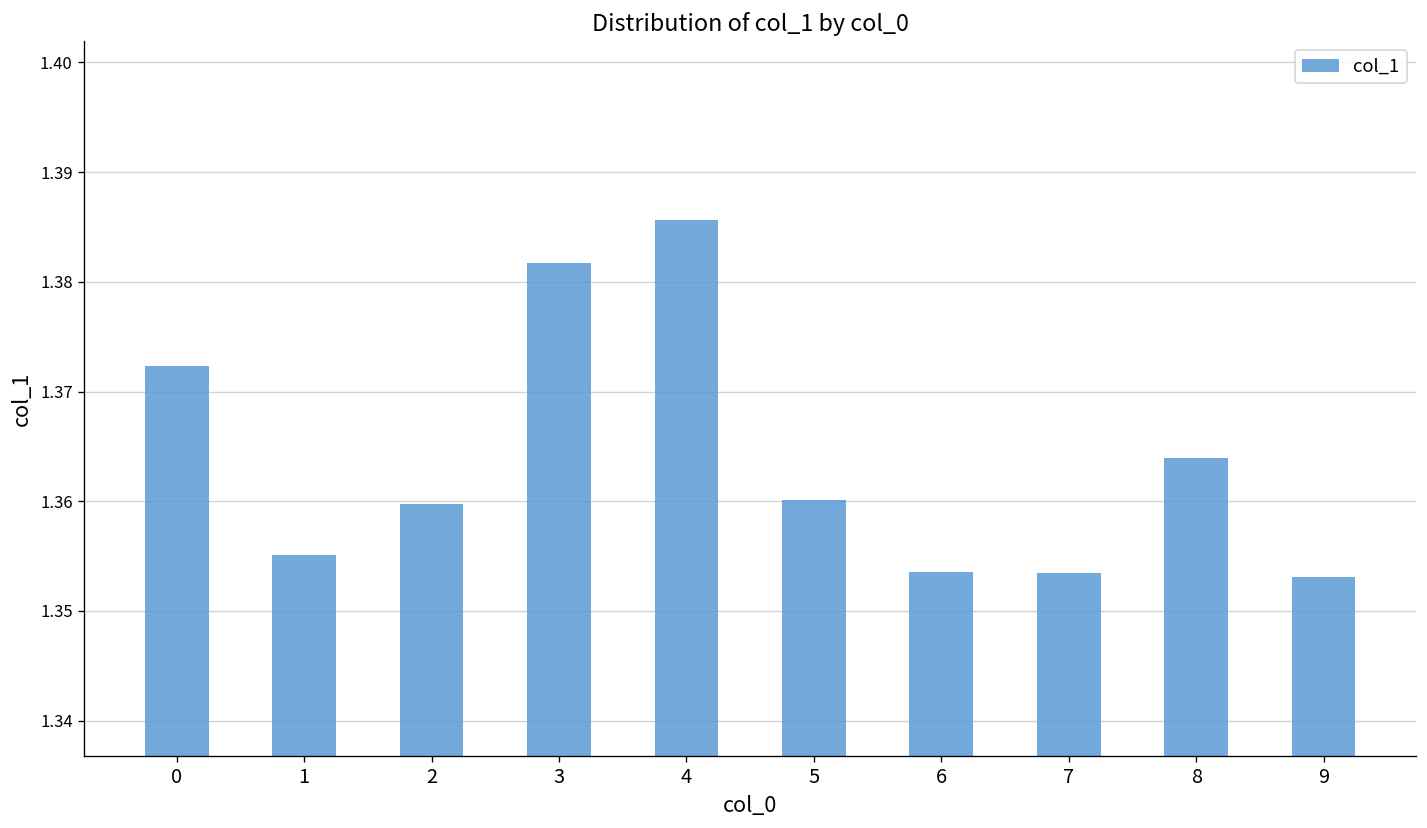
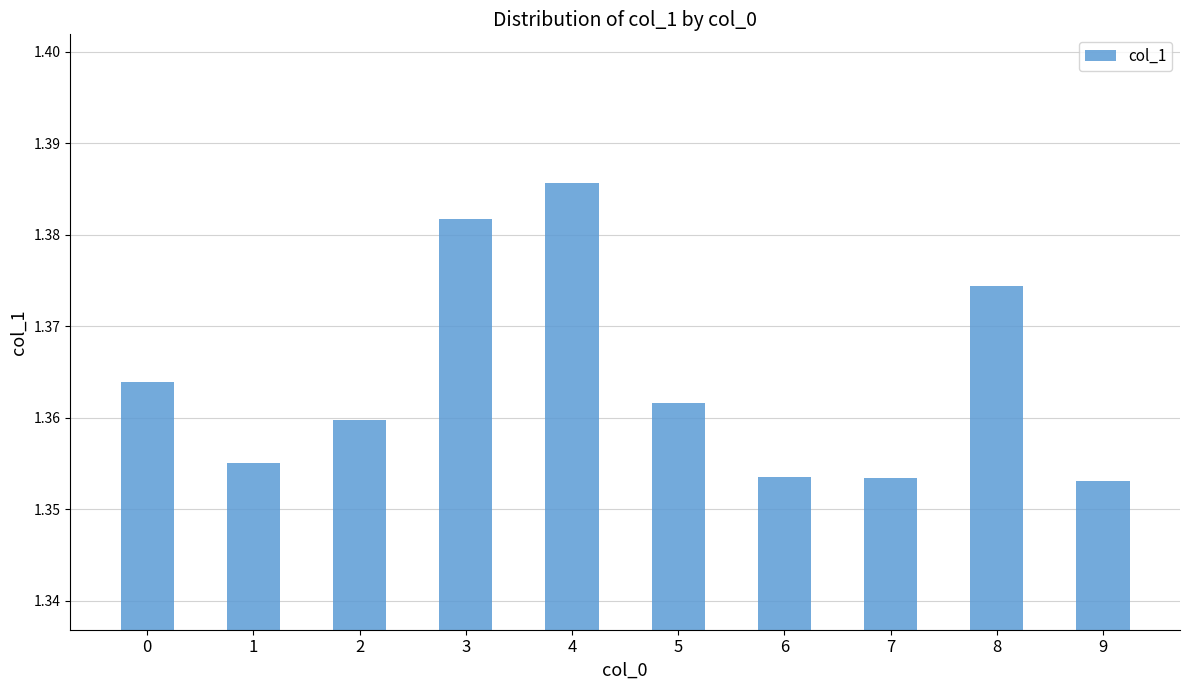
0: 1.372 -> 1.364
5: 1.360 -> 1.362
8: 1.364 -> 1.374
